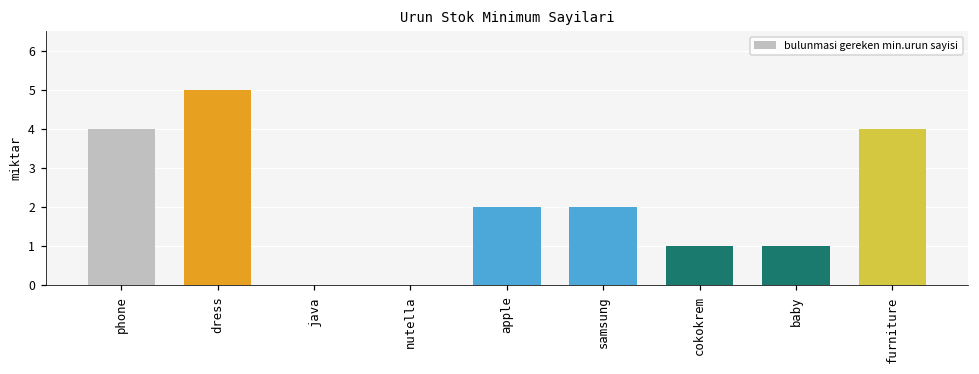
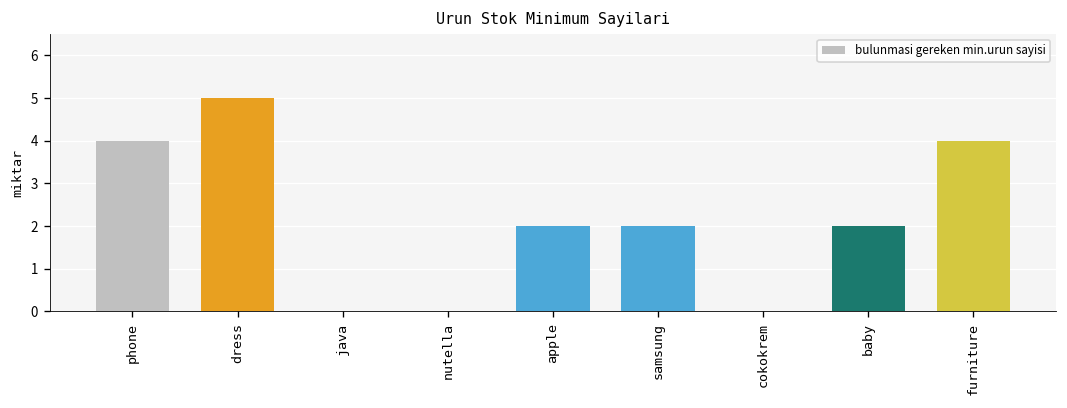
cokokrem: 1 -> 0
baby: 1 -> 2
